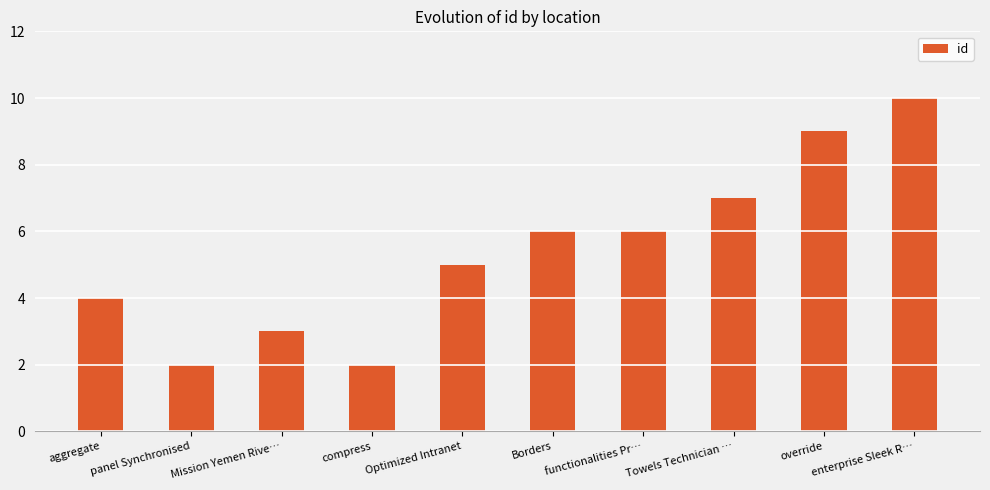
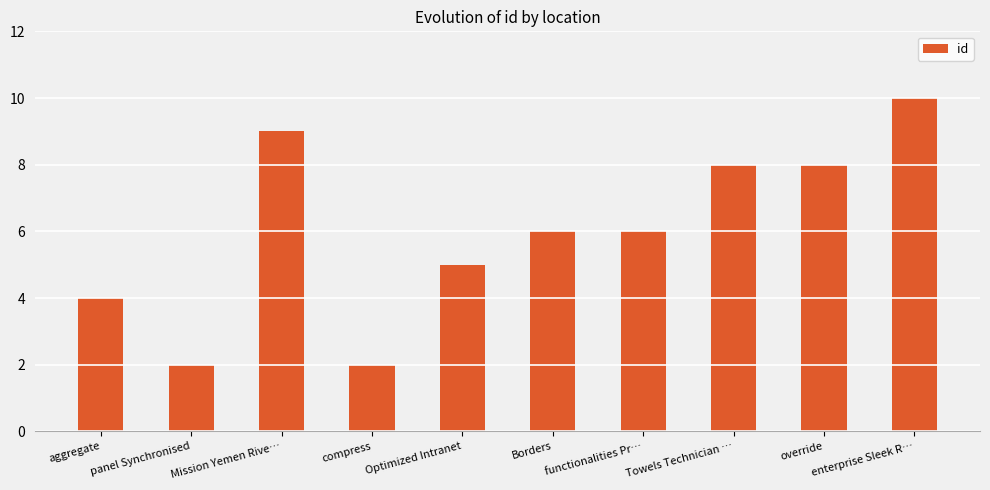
Mission Yemen Rive…: 3 -> 9
Towels Technician …: 7 -> 8
override: 9 -> 8
